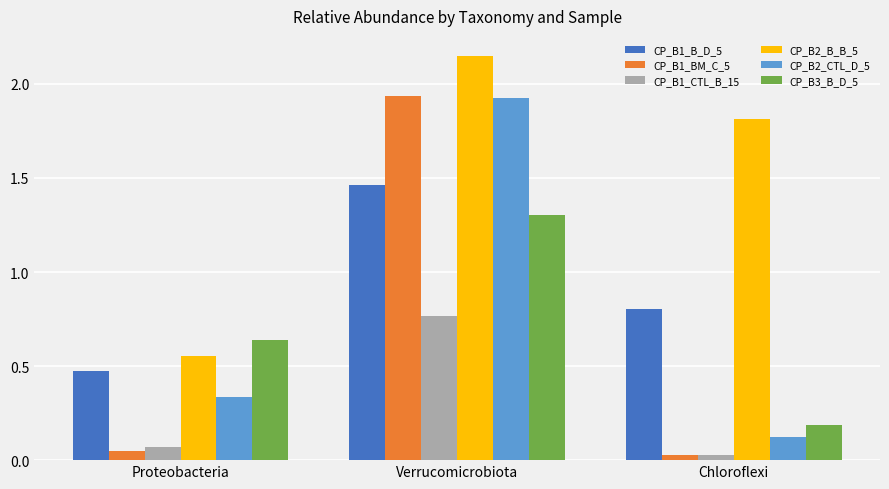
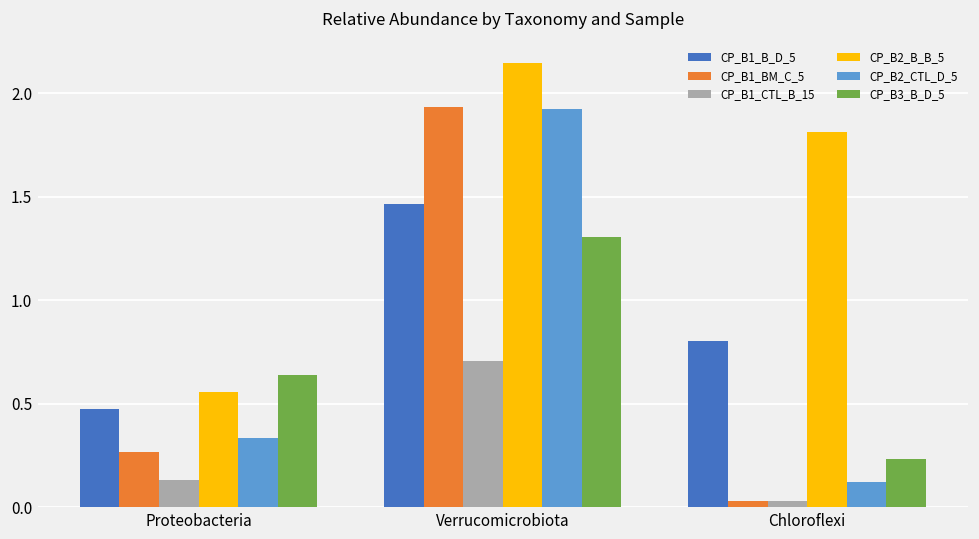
CP_B1_BM_C_5, Proteobacteria: 0.05 -> 0.27
CP_B1_CTL_B_15, Proteobacteria: 0.07 -> 0.13
CP_B1_CTL_B_15, Verrucomicrobiota: 0.77 -> 0.70
CP_B3_B_D_5, Chloroflexi: 0.19 -> 0.23
